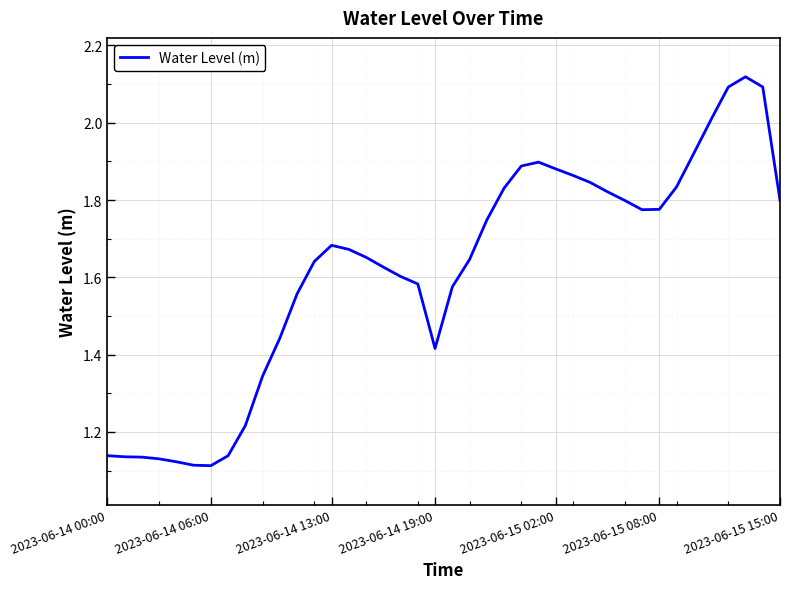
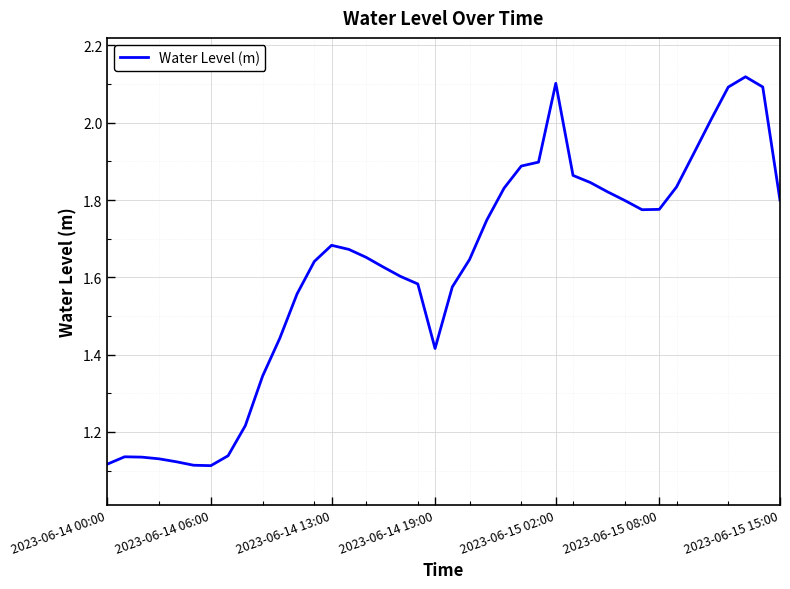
2023-06-14 00:00: 1.14 -> 1.12
2023-06-15 02:00: 1.88 -> 2.10
